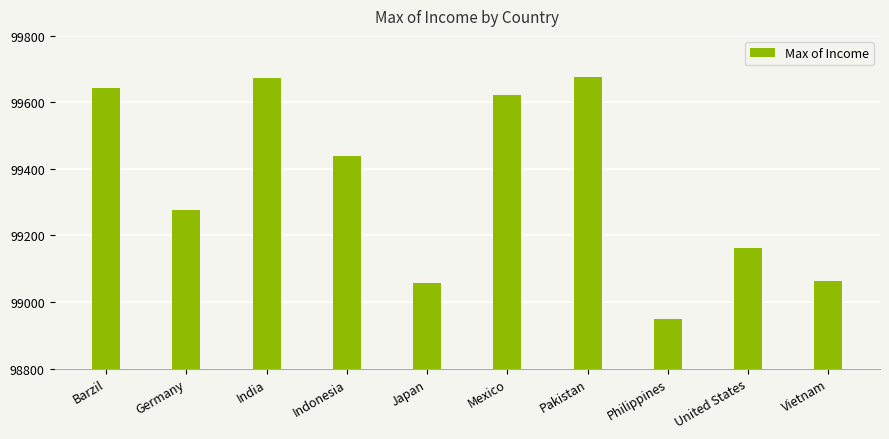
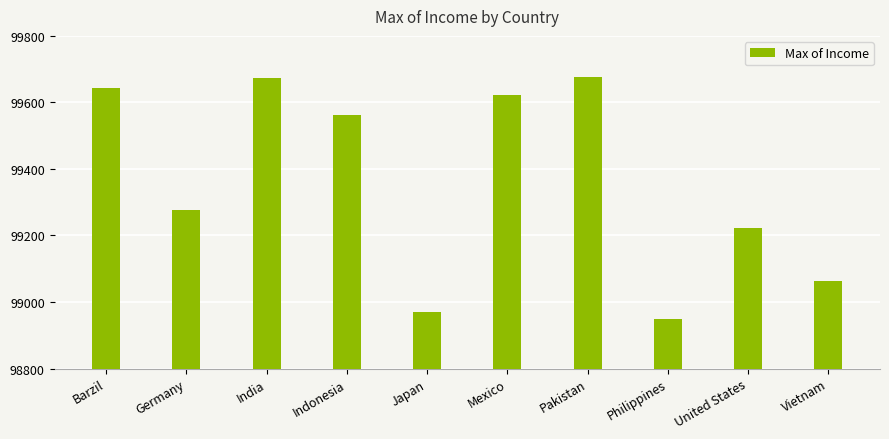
Indonesia: 99440 -> 99560
Japan: 99060 -> 98970
United States: 99160 -> 99220
